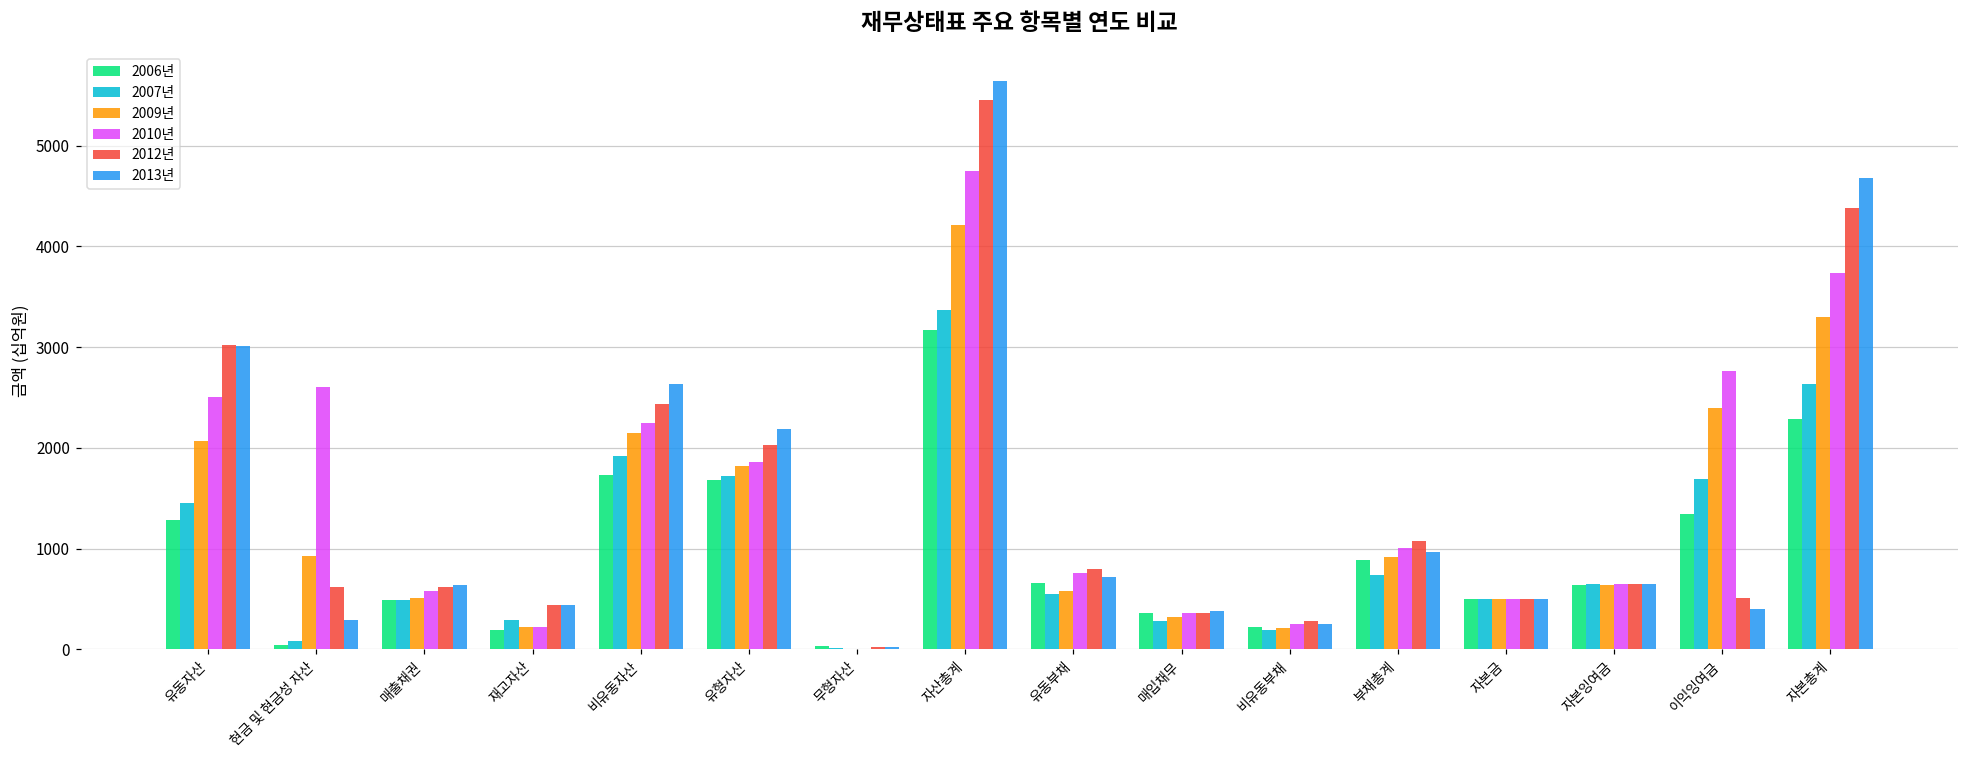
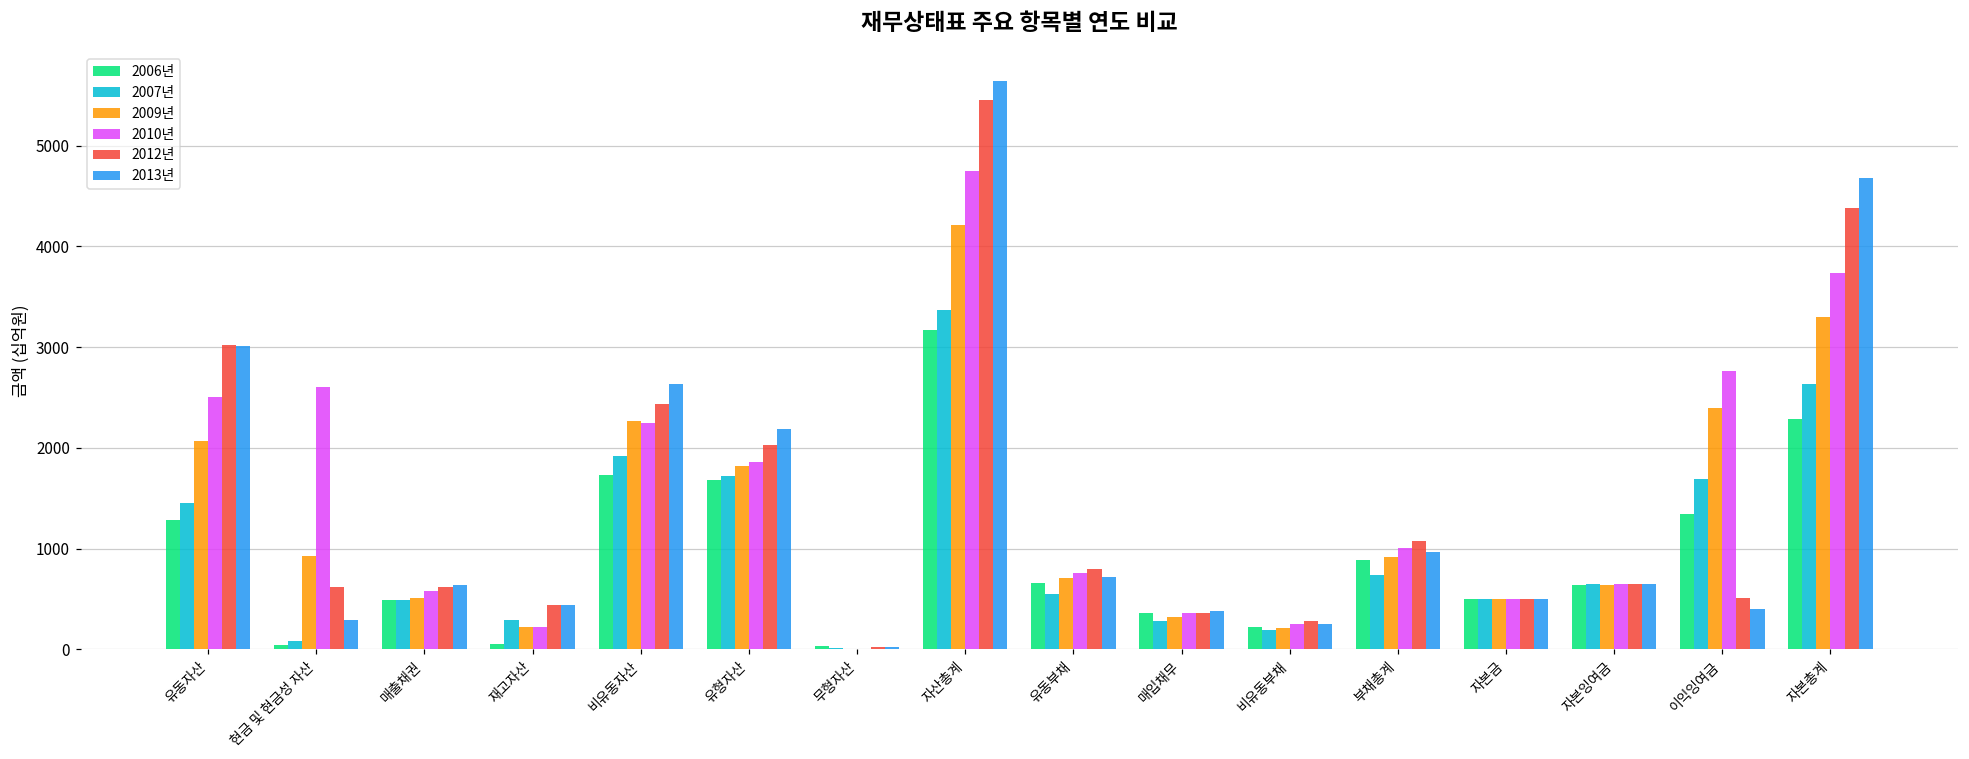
2006년, 재고자산: 200 -> 0
2009년, 비유동자산: 2100 -> 2300
2009년, 유동부채: 600 -> 700
